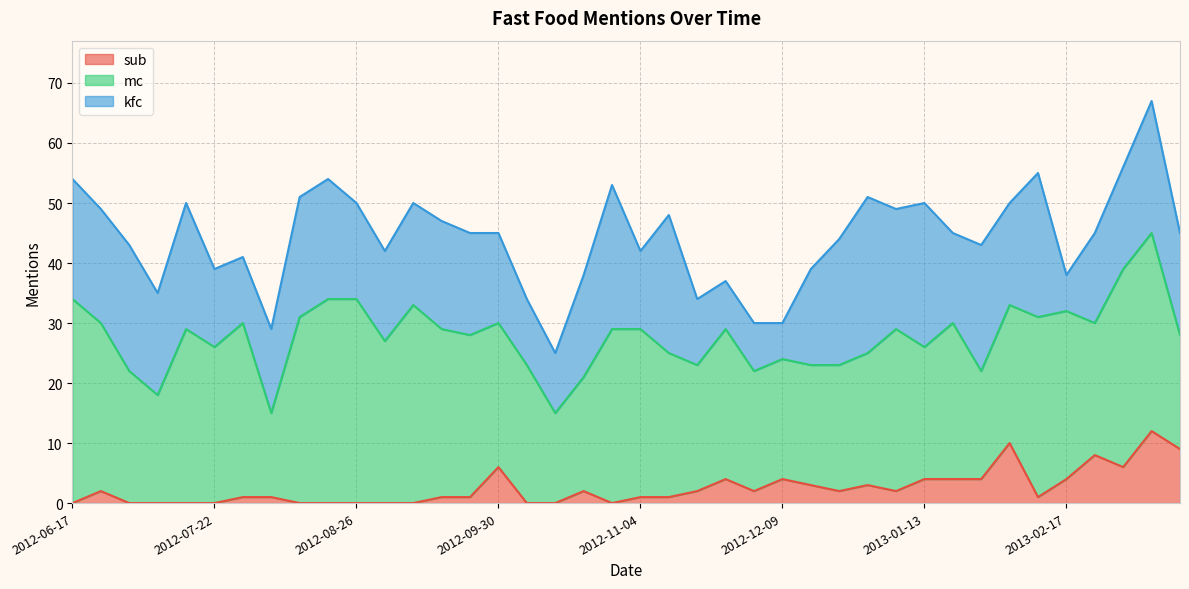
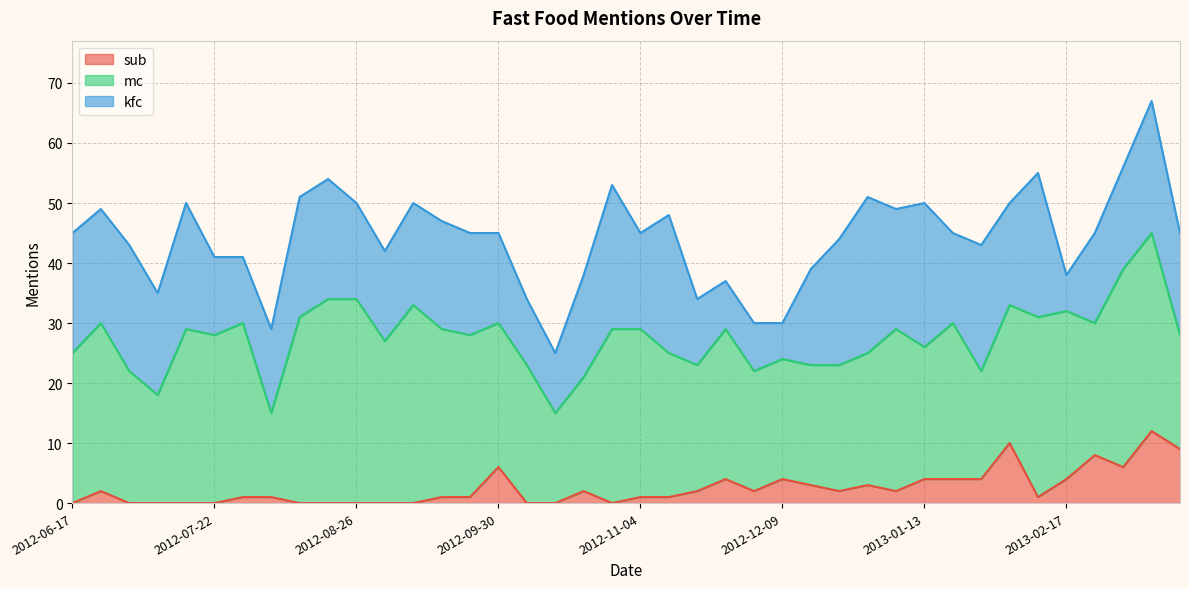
mc, 2012-06-17: 34 -> 25
mc, 2012-07-22: 26 -> 28
kfc, 2012-11-04: 13 -> 16
